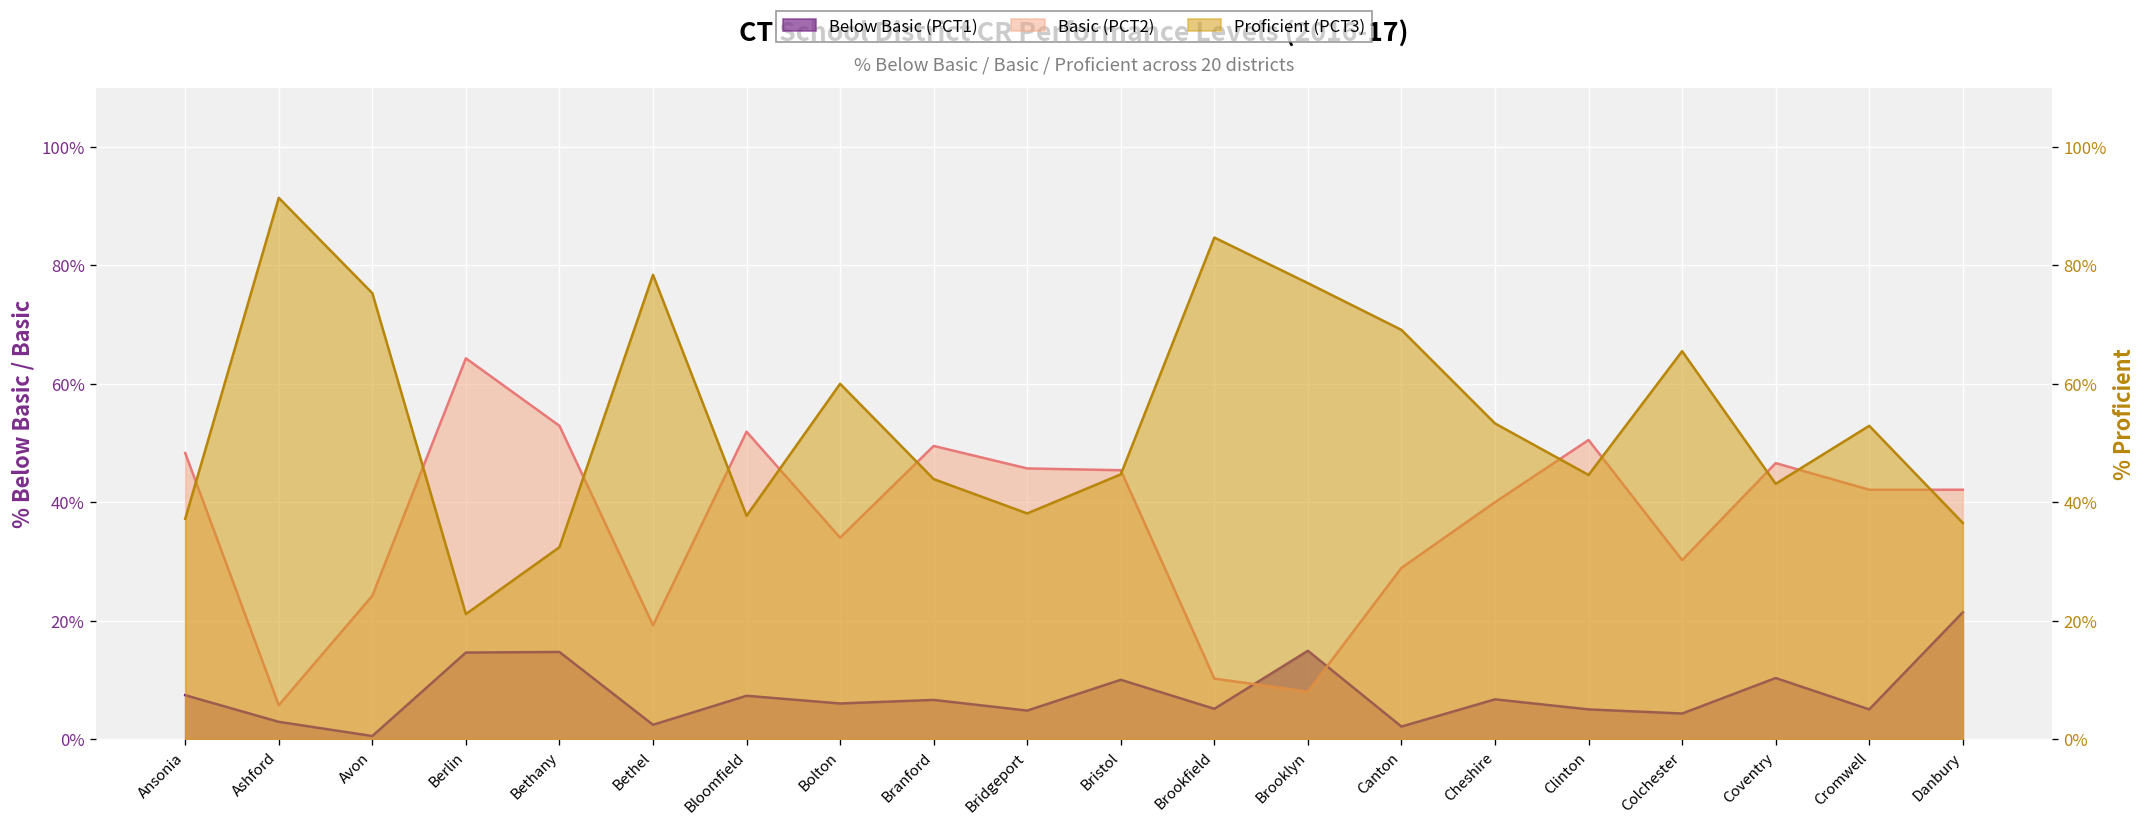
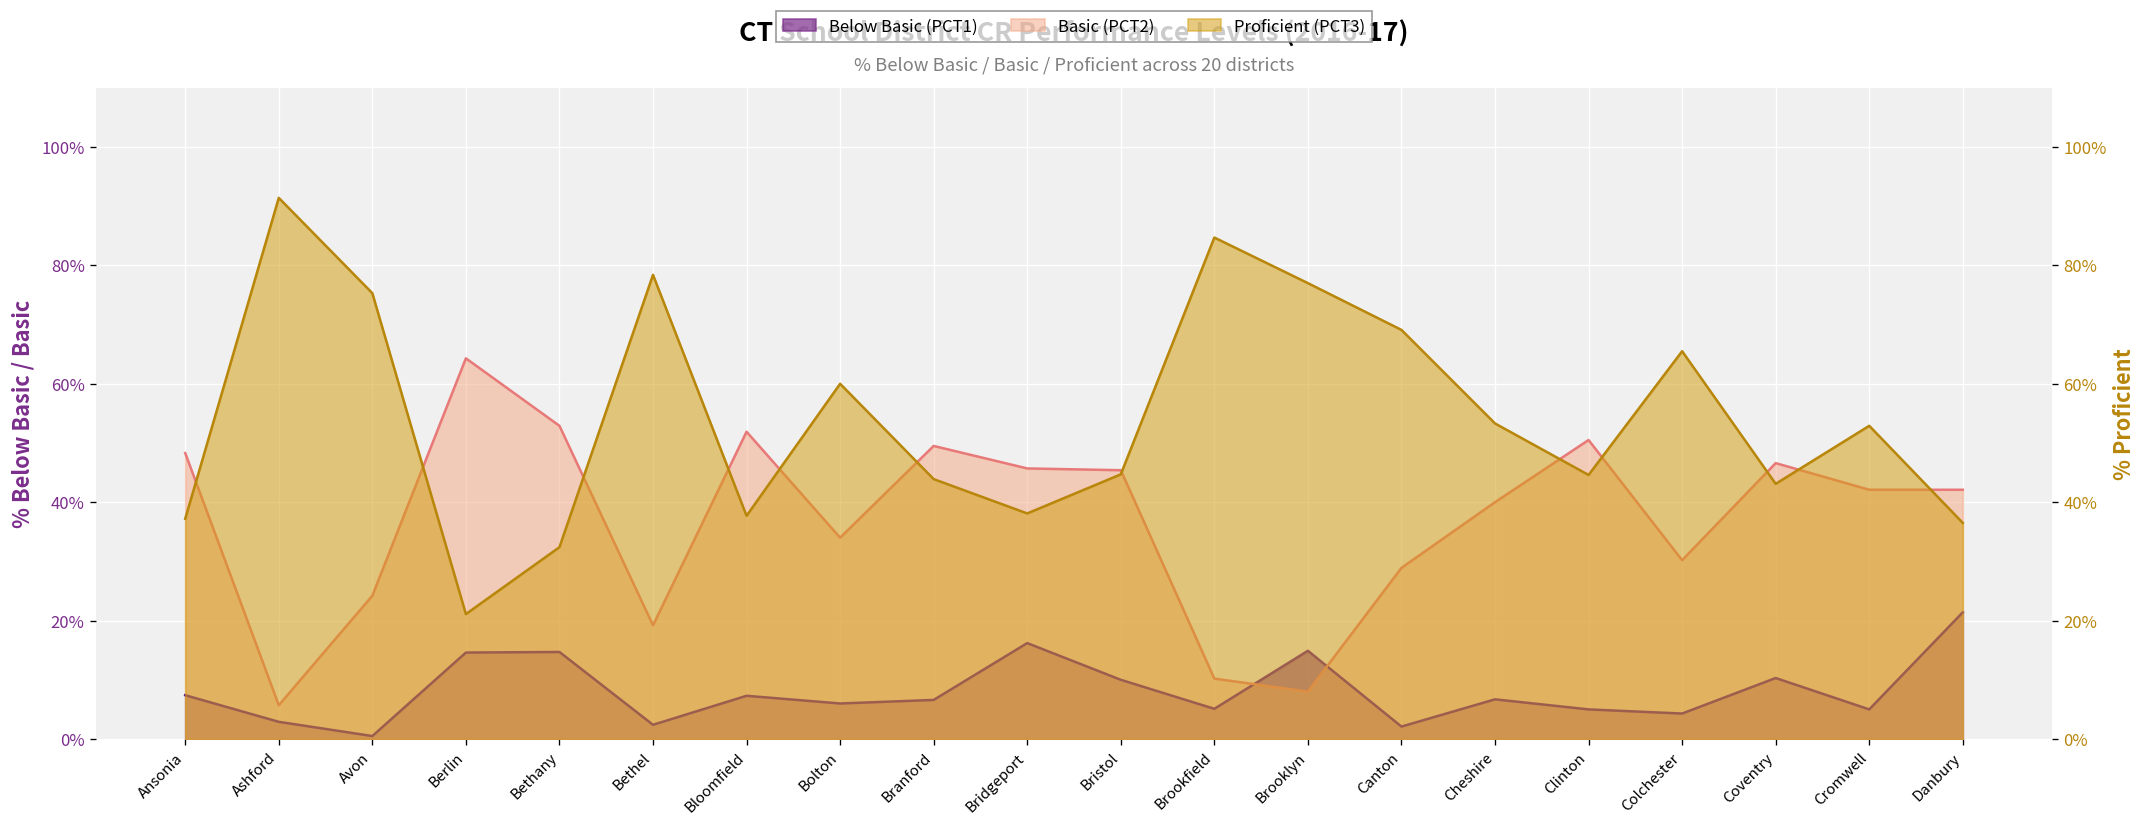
Below Basic (PCT1), Bridgeport: 5% -> 16%
